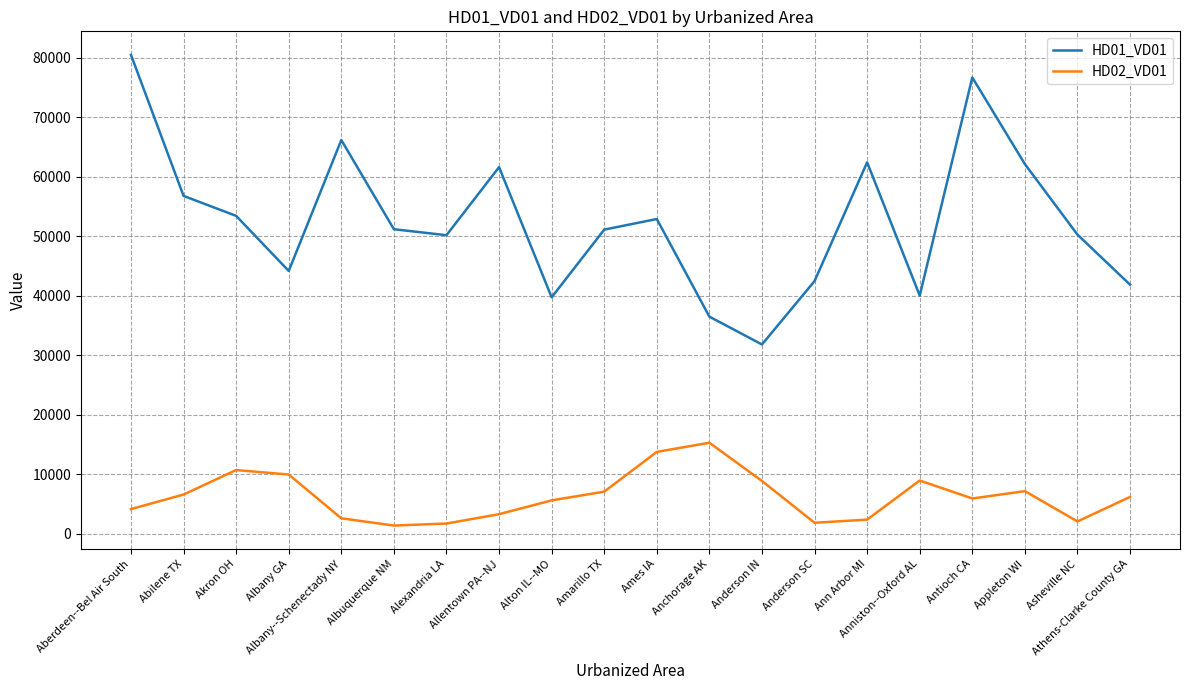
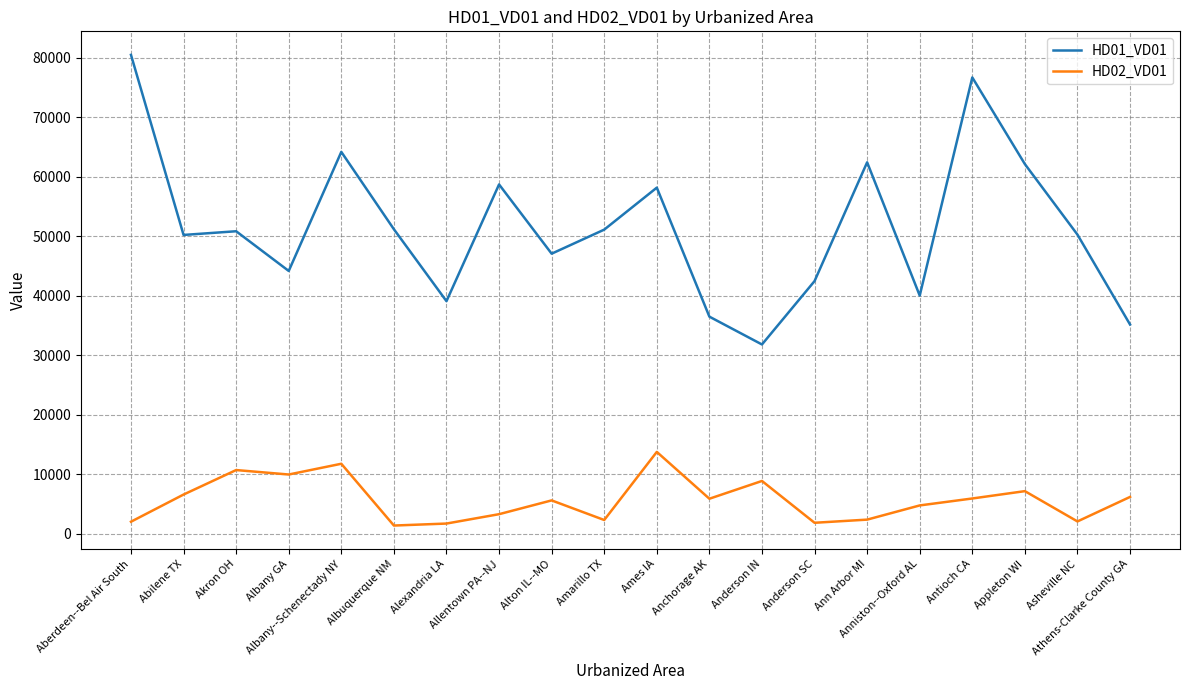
HD02_VD01, Aberdeen--Bel Air South: 4000 -> 2000
HD01_VD01, Abilene TX: 57000 -> 50000
HD01_VD01, Akron OH: 53000 -> 51000
HD01_VD01, Albany--Schenectady NY: 66000 -> 64000
HD02_VD01, Albany--Schenectady NY: 3000 -> 12000
HD01_VD01, Alexandria LA: 50000 -> 39000
HD01_VD01, Allentown PA--NJ: 62000 -> 59000
HD01_VD01, Alton IL--MO: 40000 -> 47000
HD02_VD01, Amarillo TX: 7000 -> 2000
HD01_VD01, Ames IA: 53000 -> 58000
HD02_VD01, Anchorage AK: 15000 -> 6000
HD02_VD01, Anniston--Oxford AL: 9000 -> 5000
HD01_VD01, Athens-Clarke County GA: 42000 -> 35000
